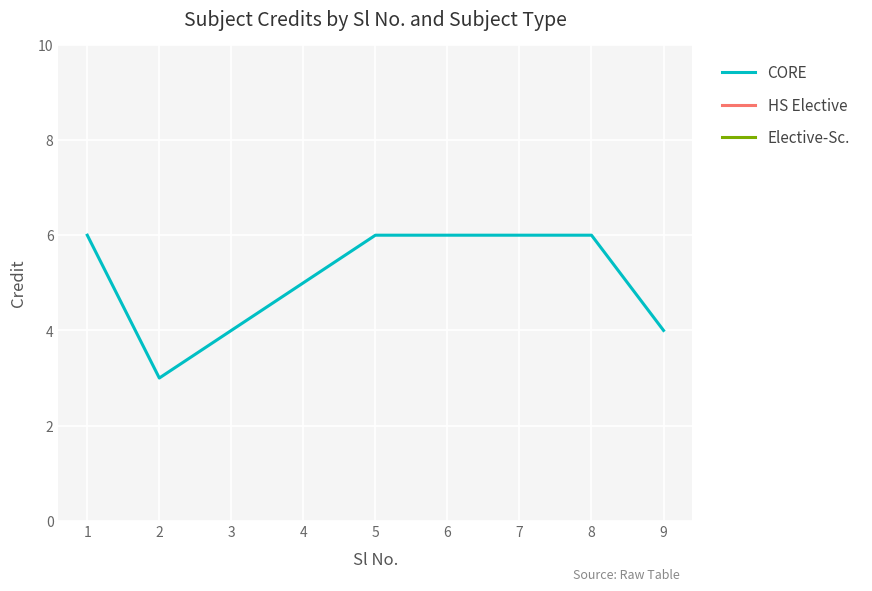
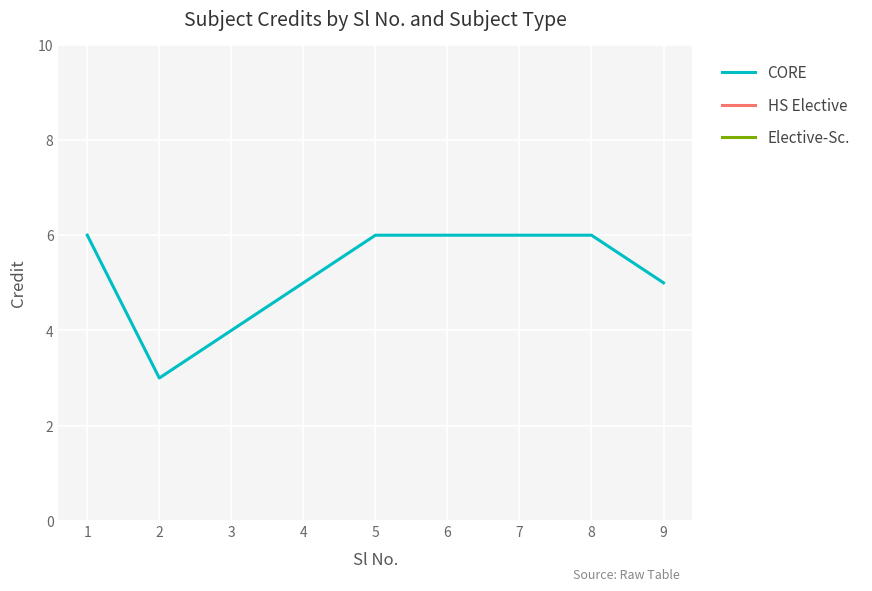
CORE, 9: 4 -> 5
